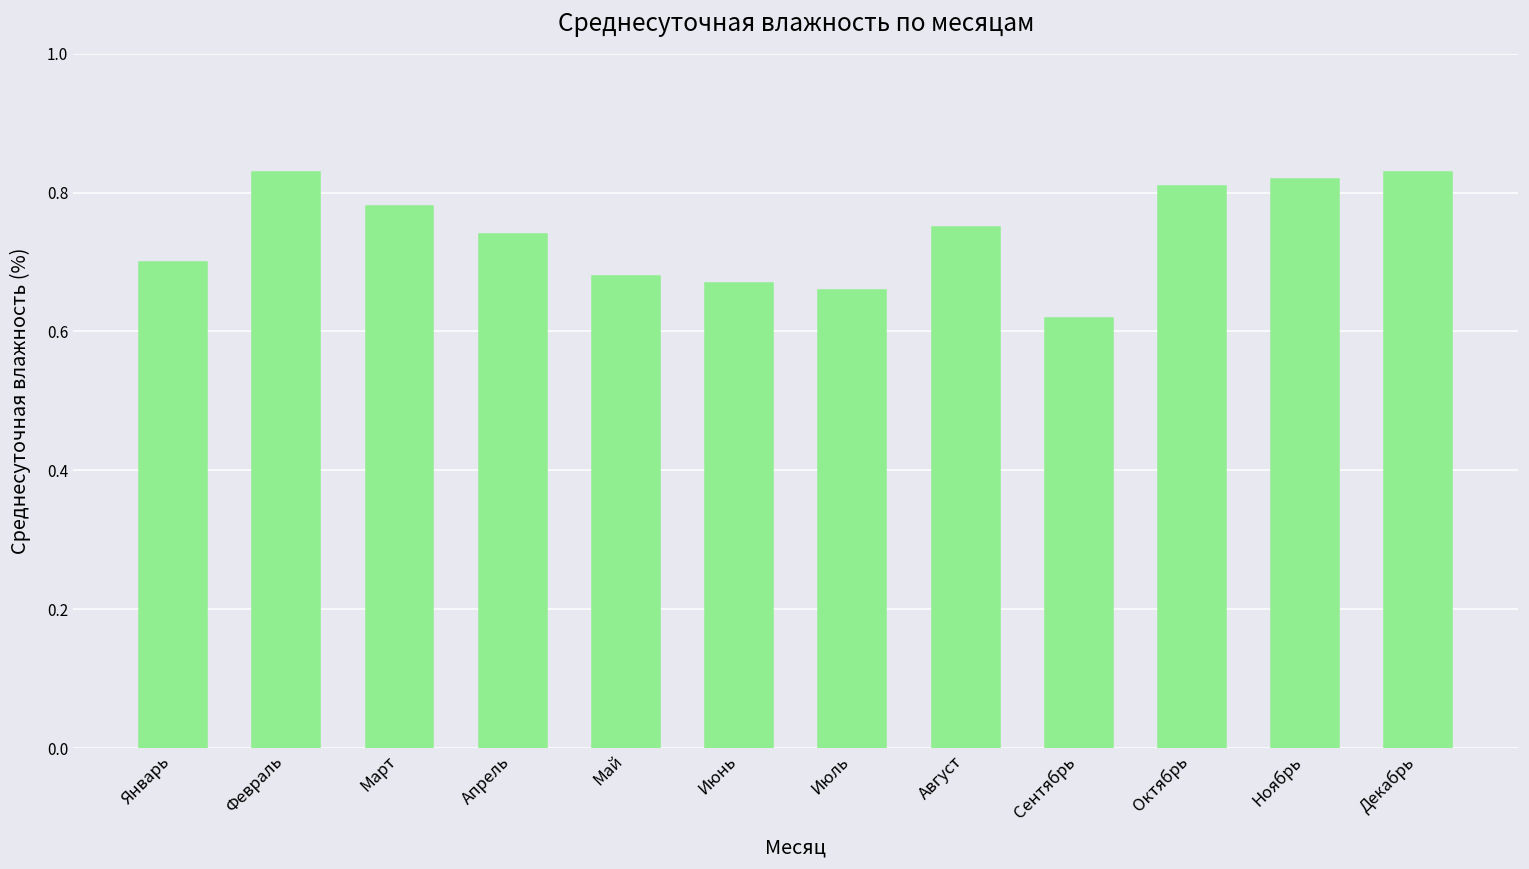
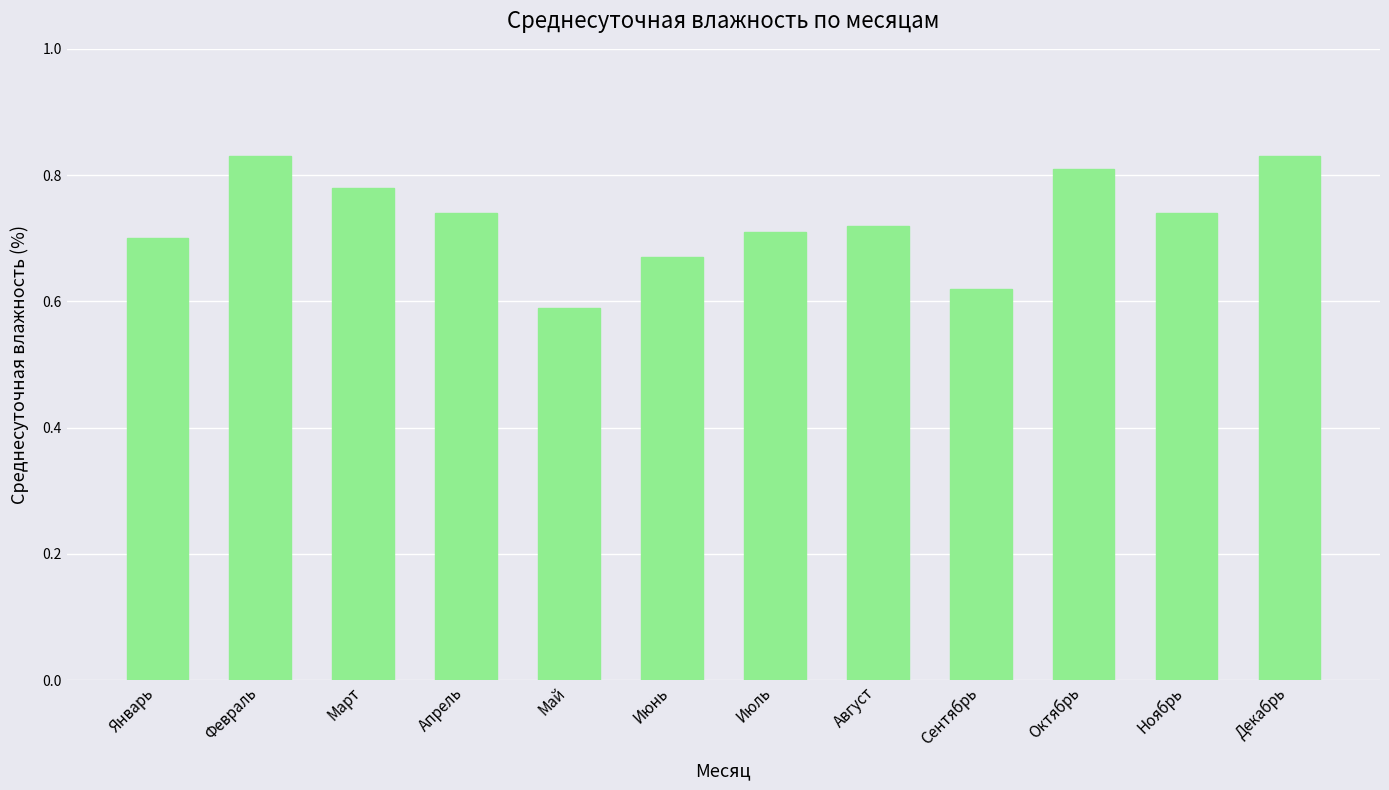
Май: 0.68 -> 0.59
Июль: 0.66 -> 0.71
Август: 0.75 -> 0.72
Ноябрь: 0.82 -> 0.74
